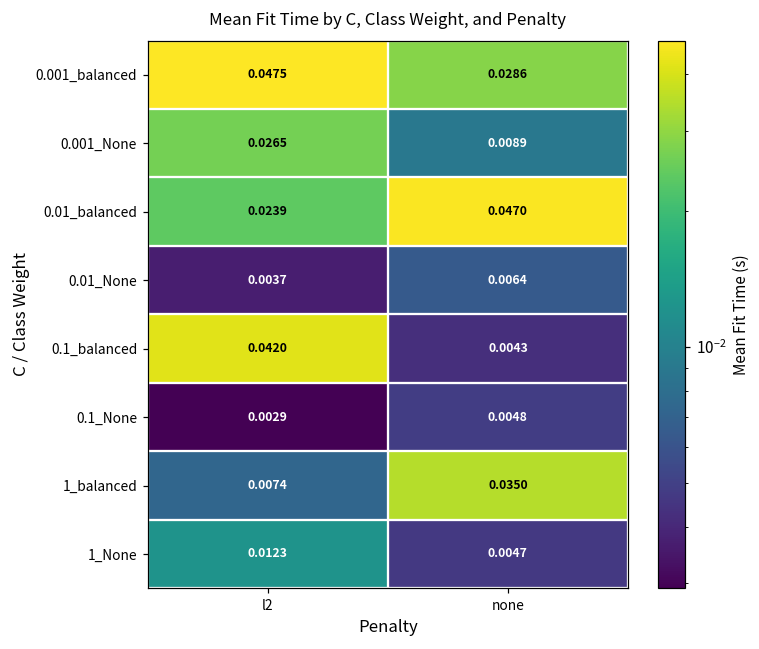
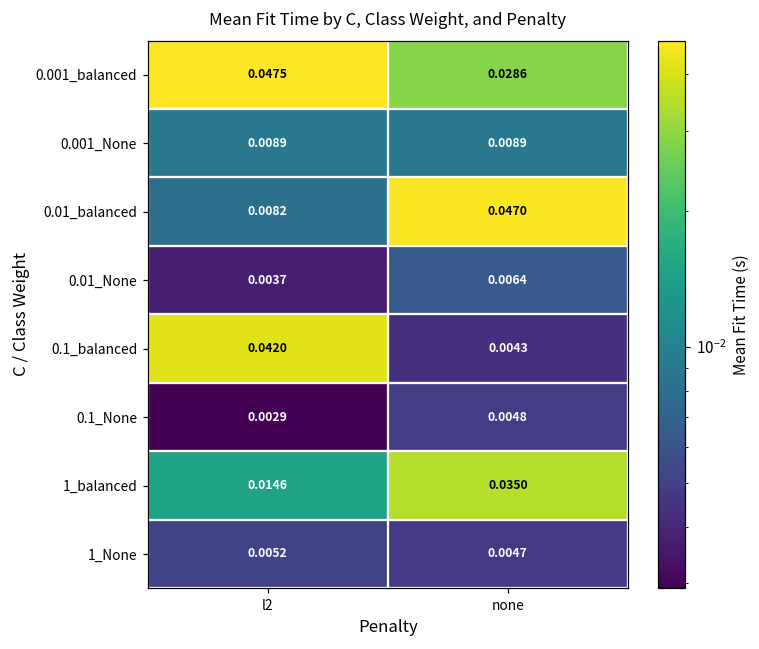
0.001_None, l2: 0.0265 -> 0.0089
0.01_balanced, l2: 0.0239 -> 0.0082
1_balanced, l2: 0.0074 -> 0.0146
1_None, l2: 0.0123 -> 0.0052
